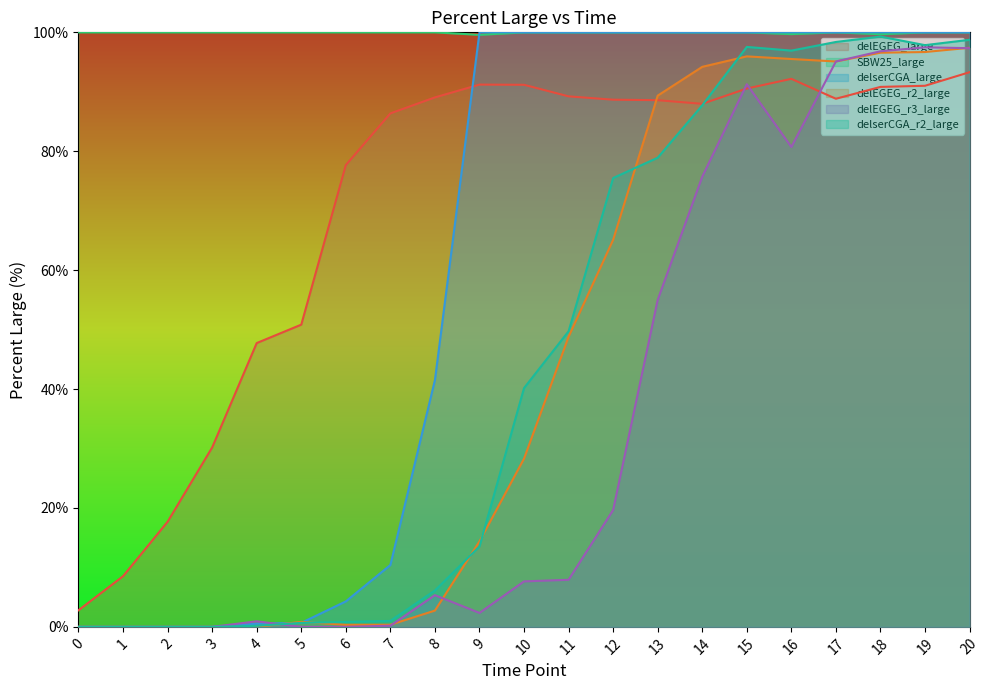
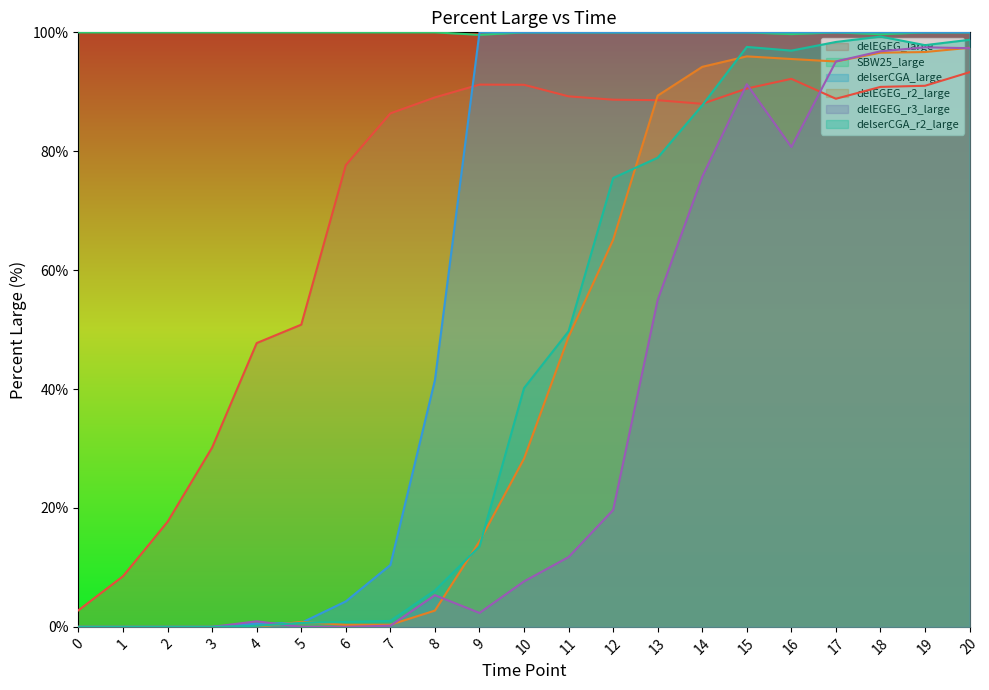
delEGEG_r3_large, 11: 8% -> 12%
